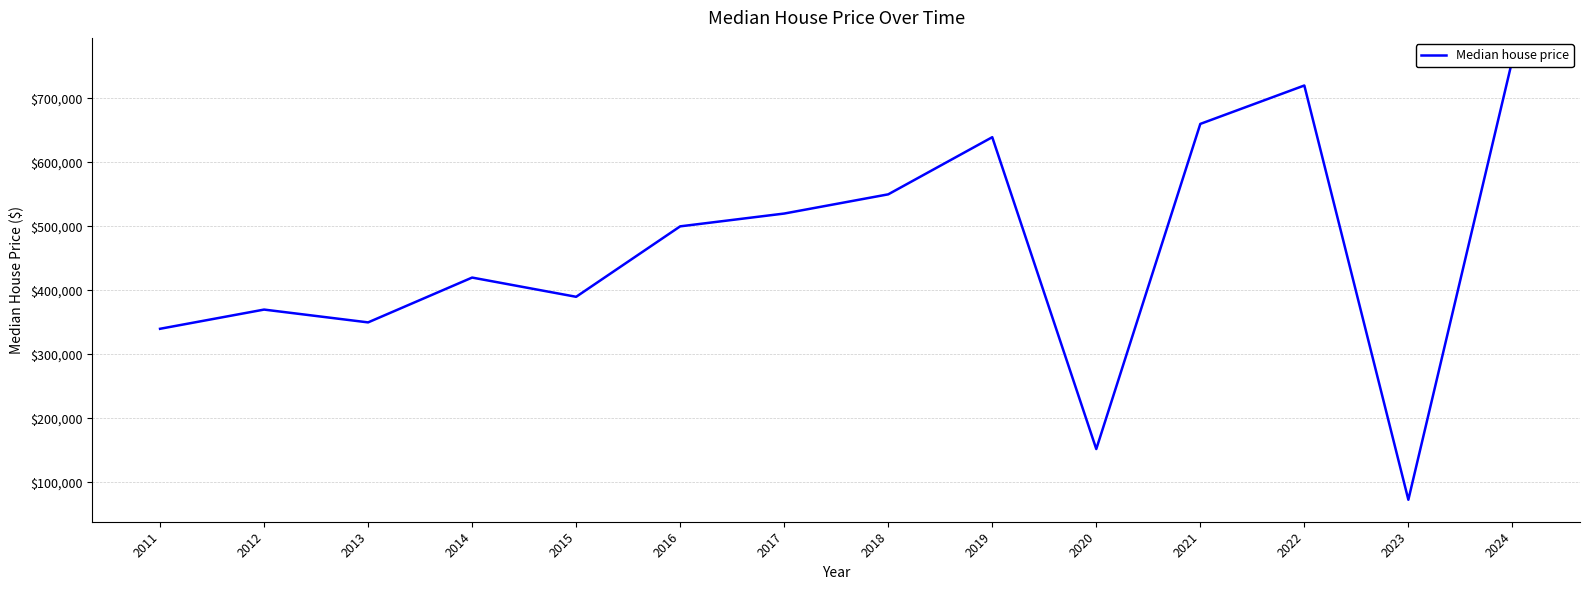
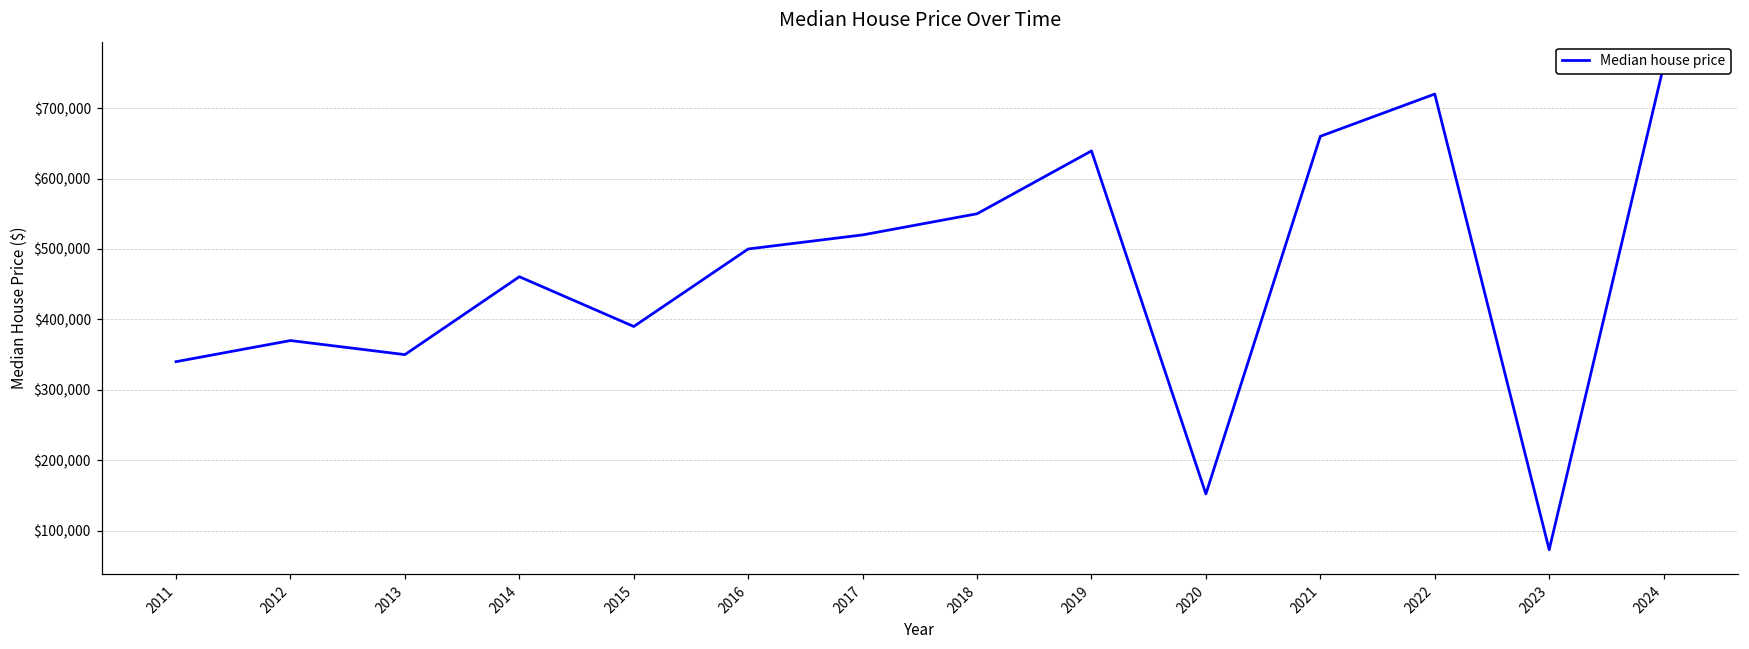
2014: $420,000 -> $460,000
